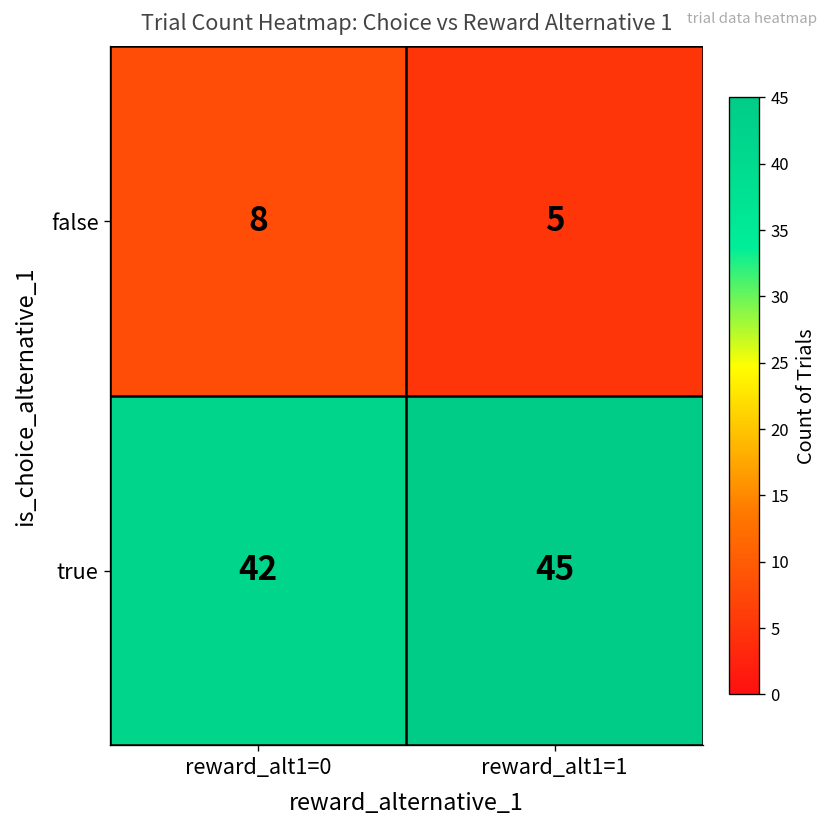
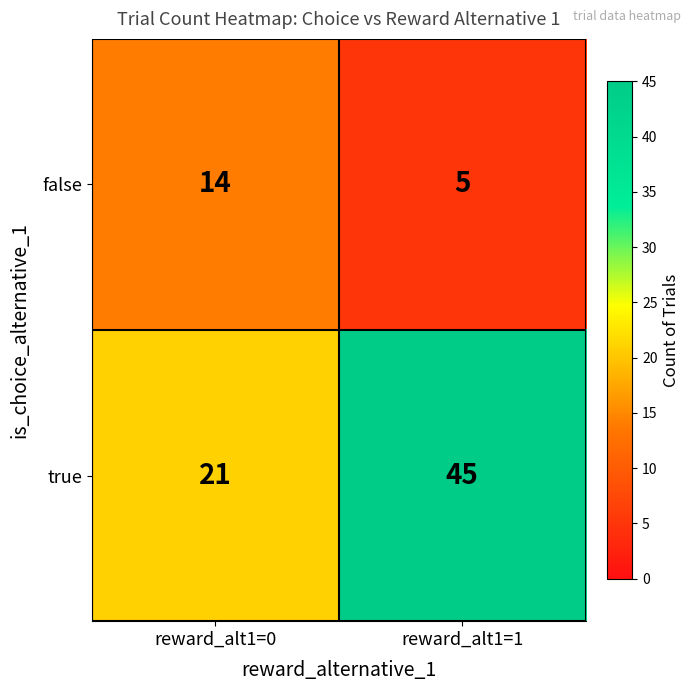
false, reward_alt1=0: 8 -> 14
true, reward_alt1=0: 42 -> 21
